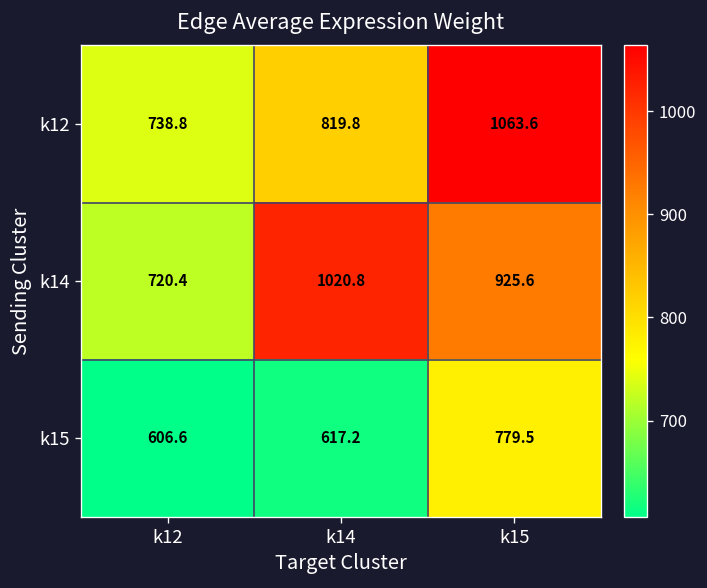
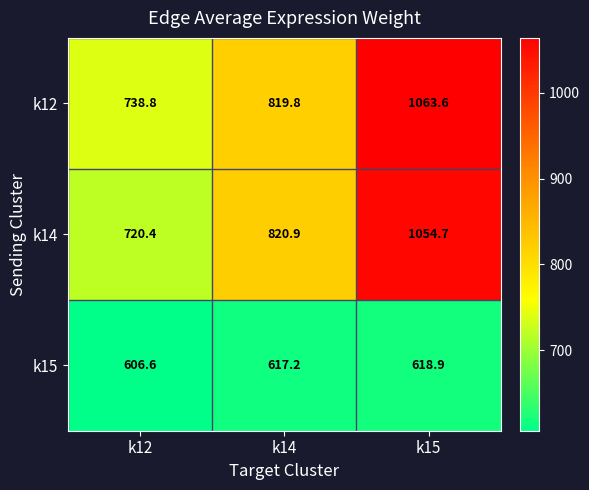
k14, k14: 1020.8 -> 820.9
k14, k15: 925.6 -> 1054.7
k15, k15: 779.5 -> 618.9
